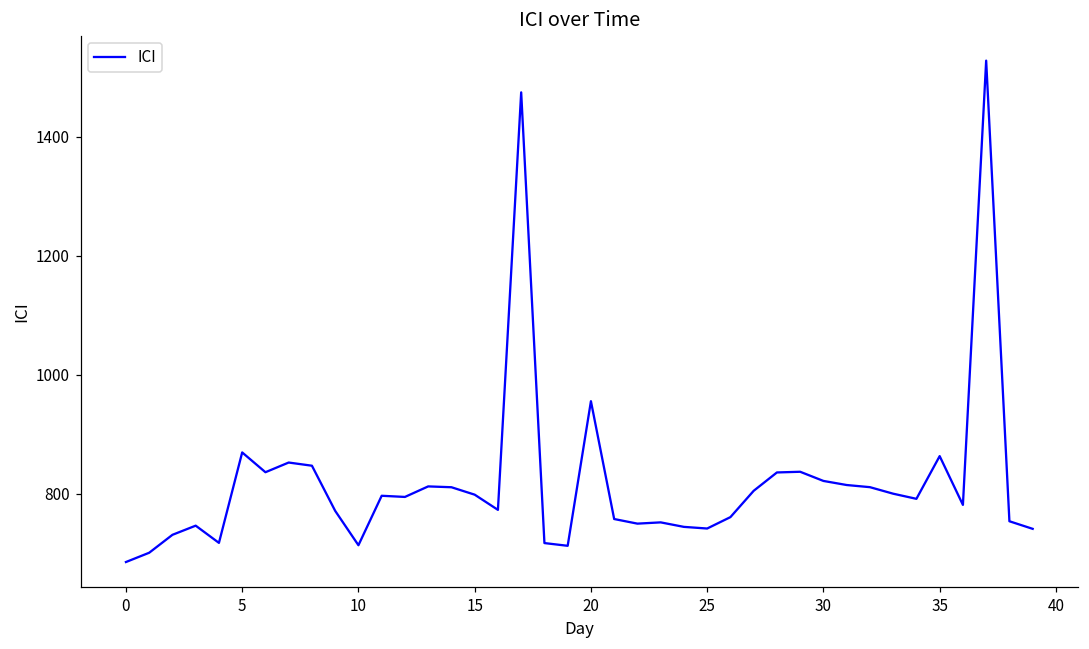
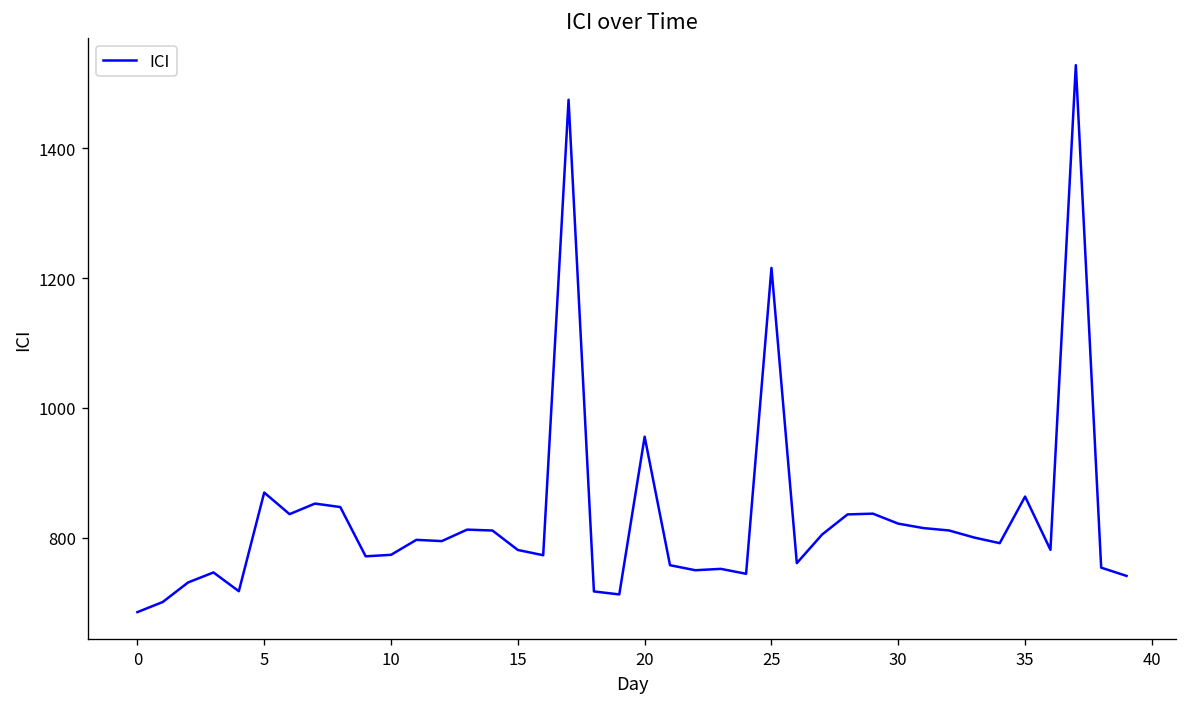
10: 710 -> 770
15: 800 -> 780
25: 740 -> 1220
